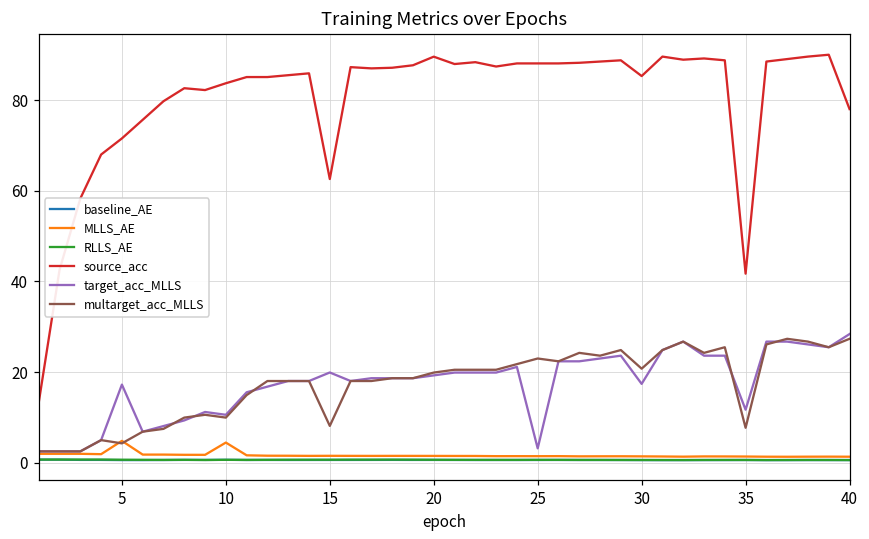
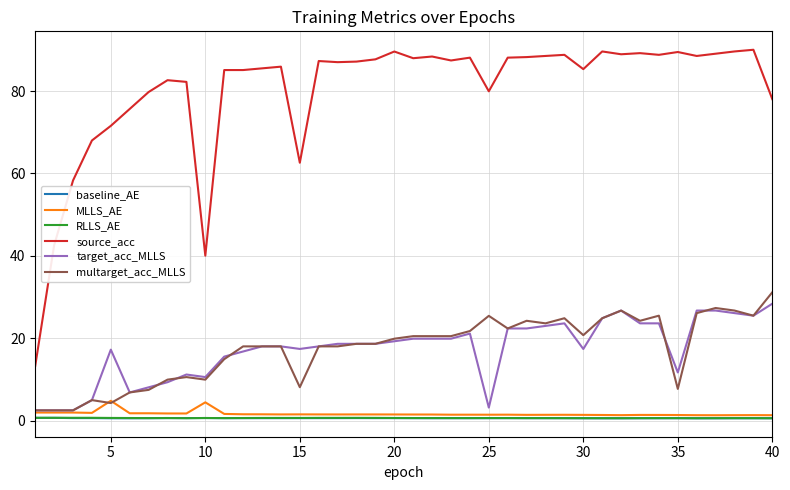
source_acc, 10: 84 -> 40
target_acc_MLLS, 15: 20 -> 17
source_acc, 25: 88 -> 80
multarget_acc_MLLS, 25: 23 -> 25
source_acc, 35: 42 -> 89
multarget_acc_MLLS, 40: 27 -> 31
